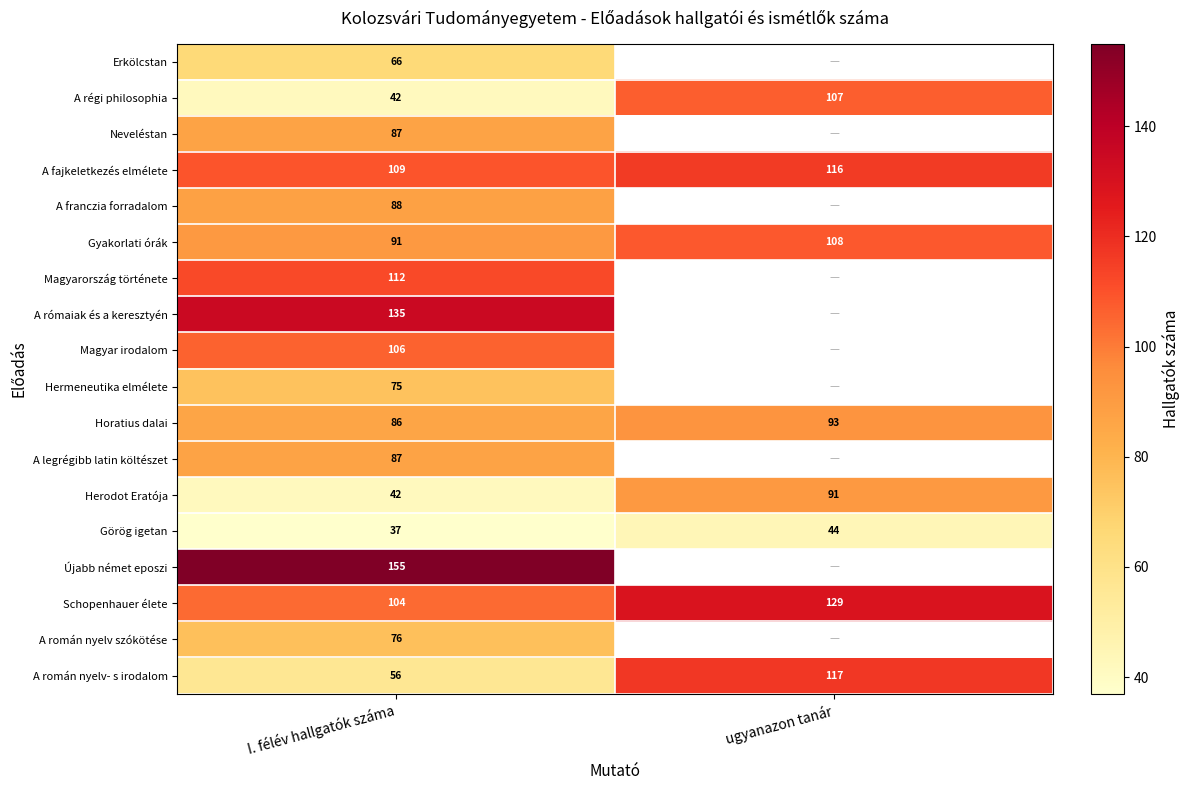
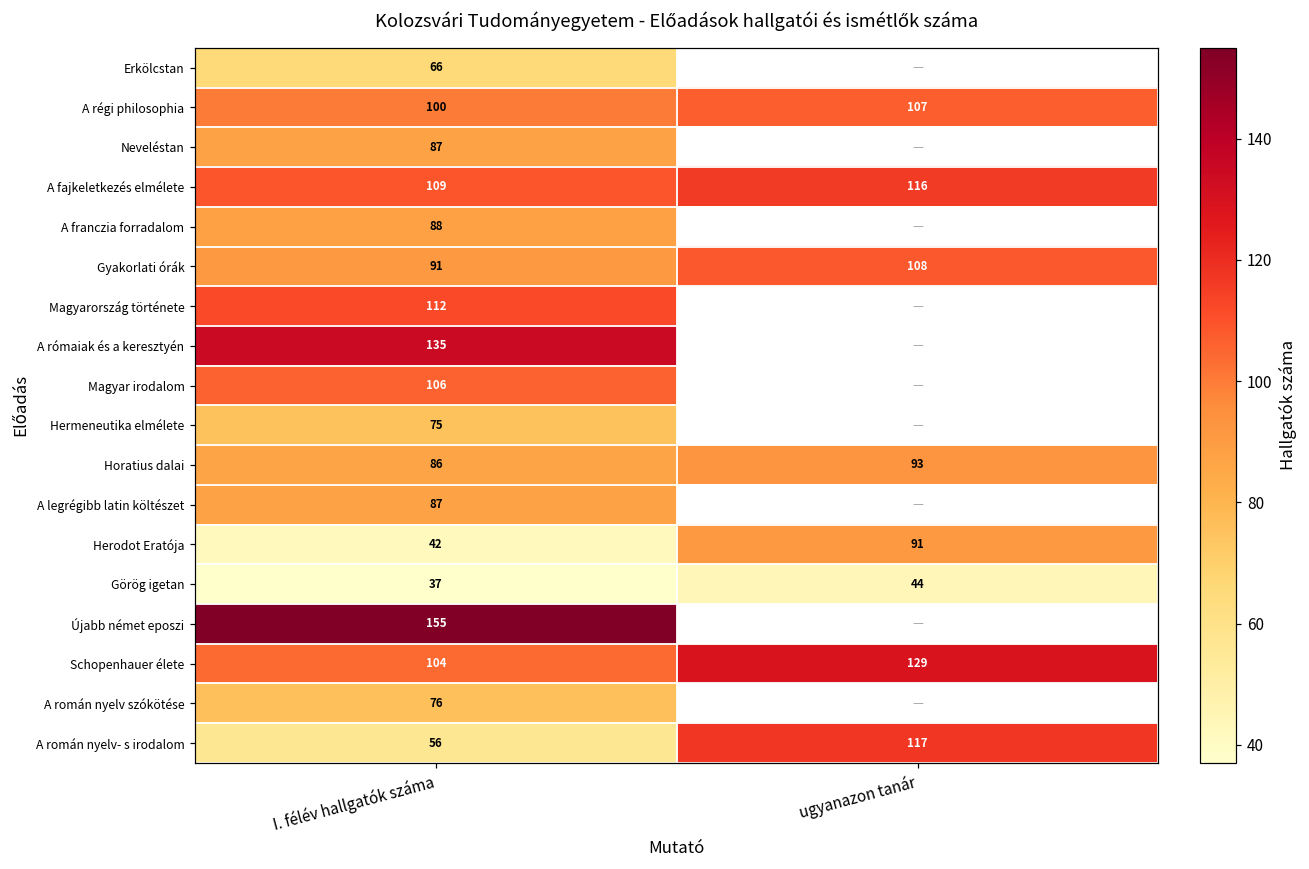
A régi philosophia, I. félév hallgatók száma: 42 -> 100
